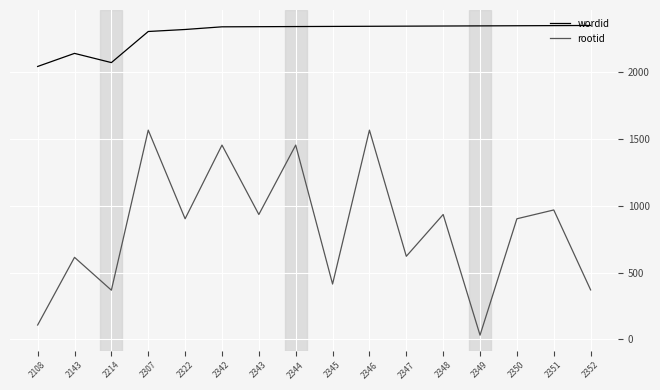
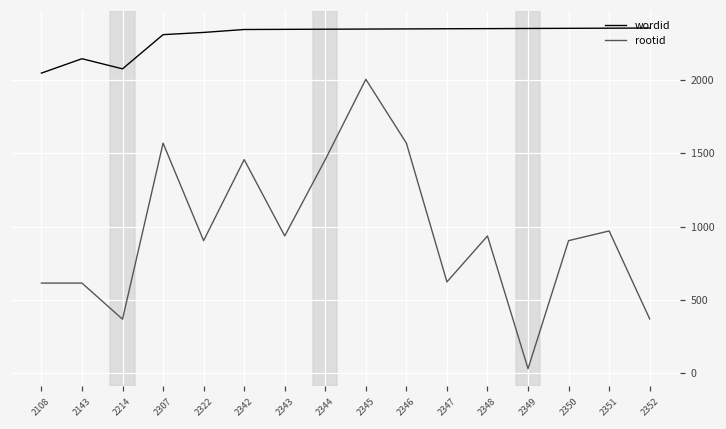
rootid, 2108: 110 -> 620
rootid, 2345: 420 -> 2000
